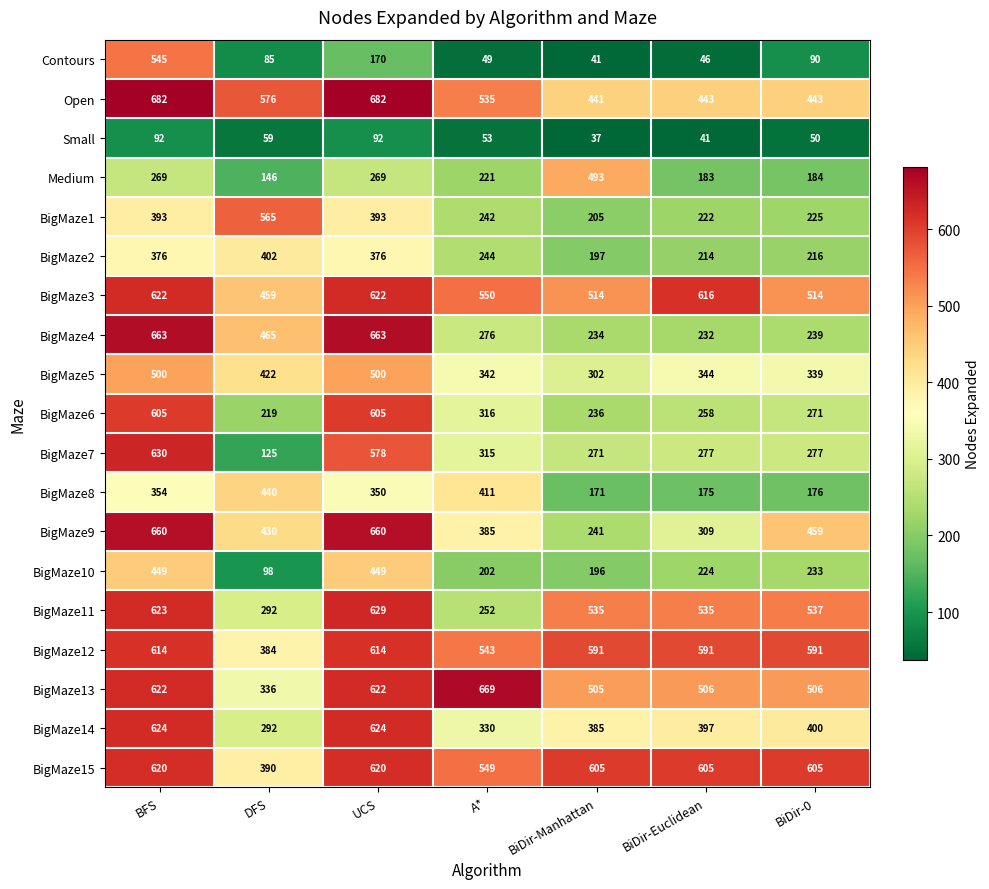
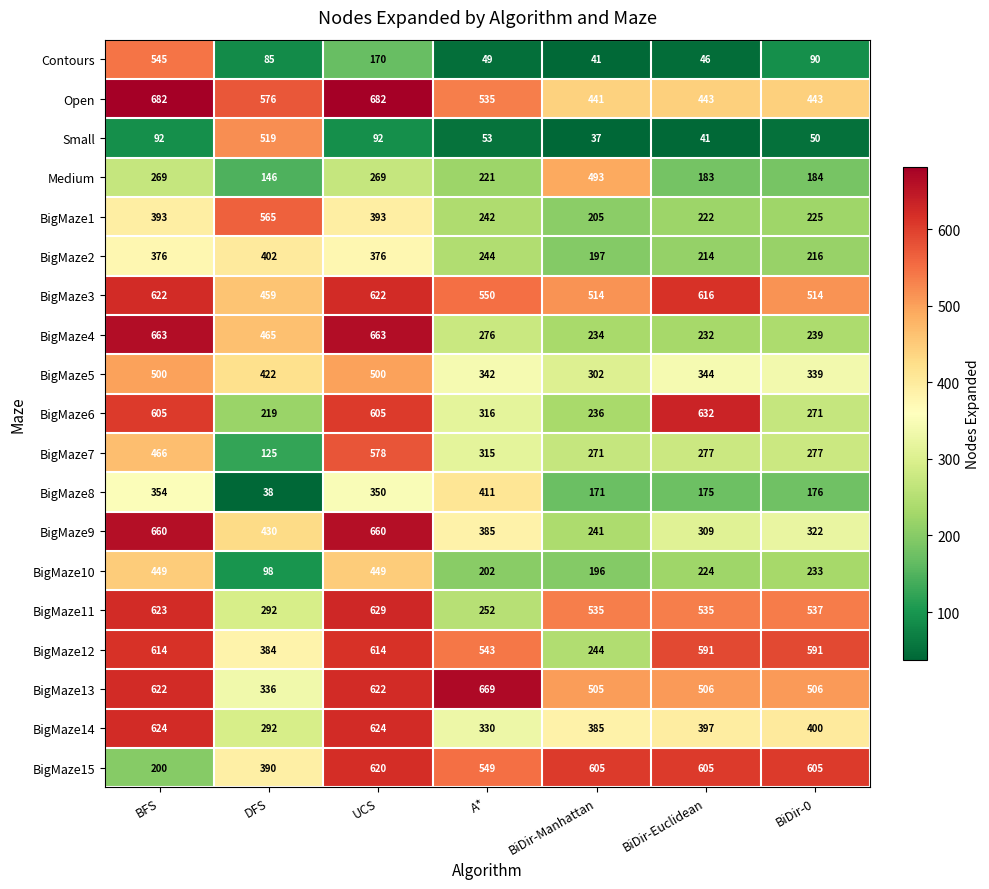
Small, DFS: 59 -> 519
BigMaze6, BiDir-Euclidean: 258 -> 632
BigMaze7, BFS: 630 -> 466
BigMaze8, DFS: 440 -> 38
BigMaze9, BiDir-0: 459 -> 322
BigMaze12, BiDir-Manhattan: 591 -> 244
BigMaze15, BFS: 620 -> 200
